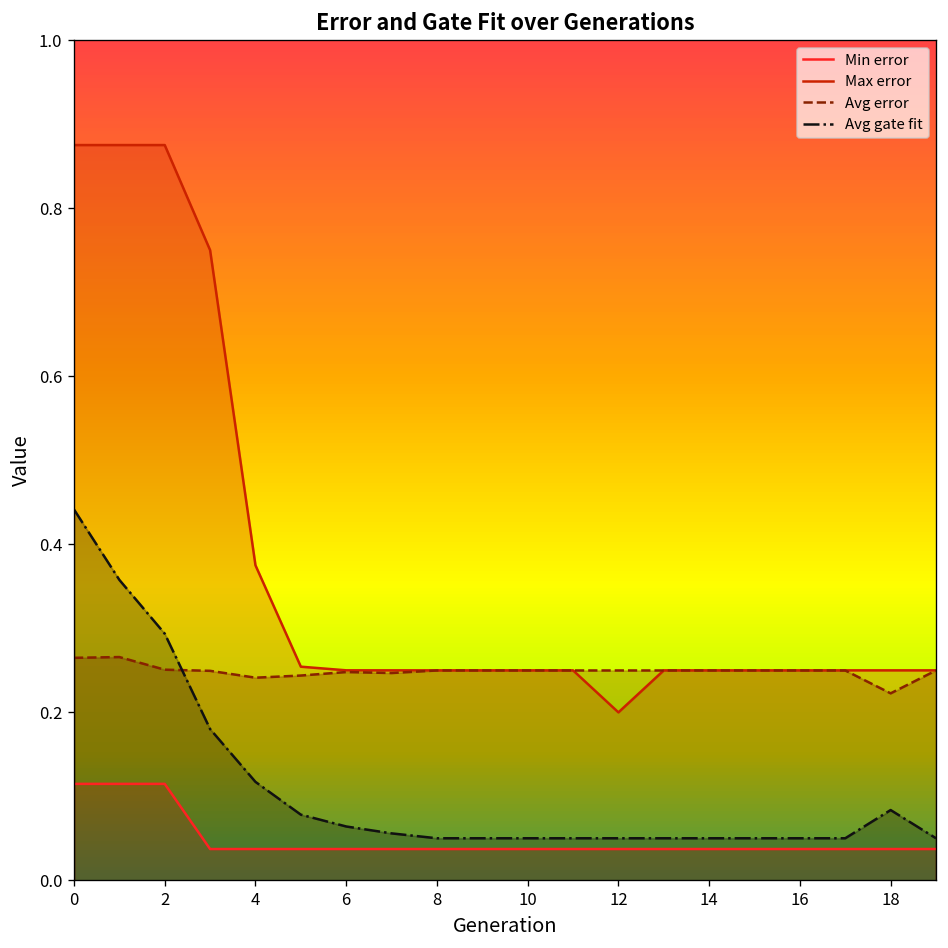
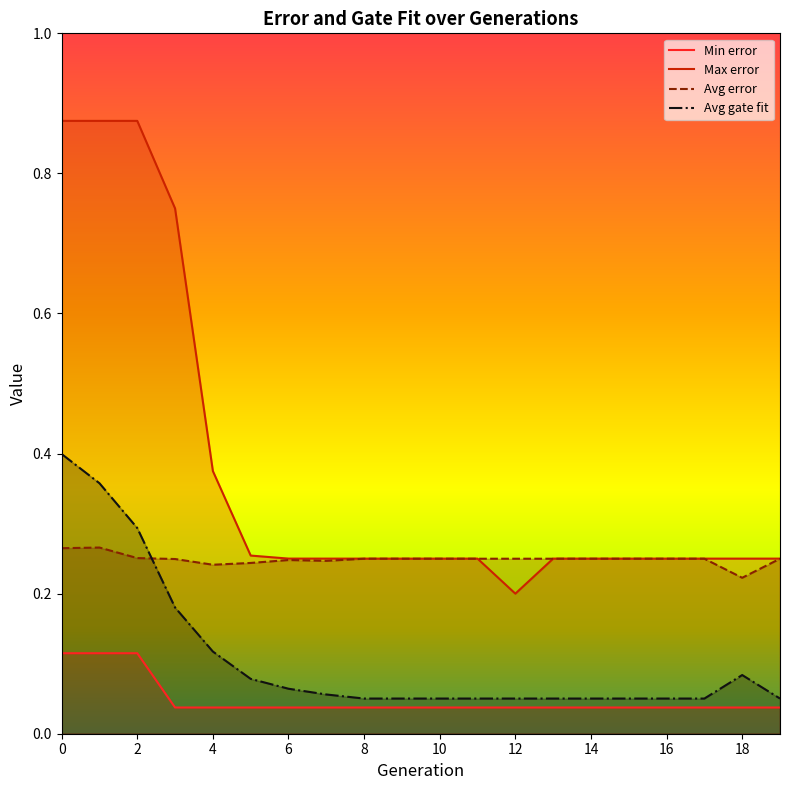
Avg gate fit, 0: 0.44 -> 0.40
